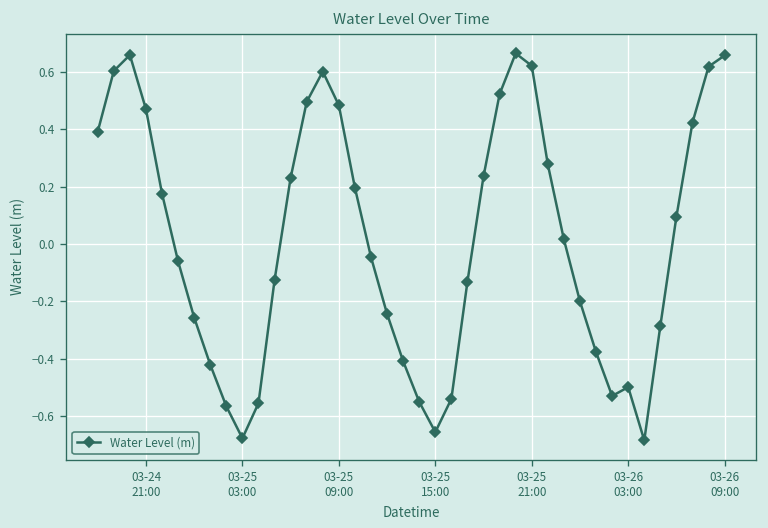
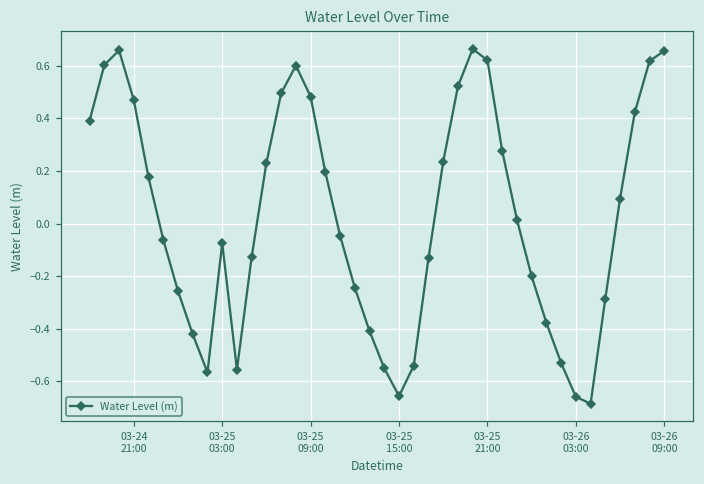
03-25 03:00: -0.68 -> -0.07
03-26 03:00: -0.50 -> -0.66
